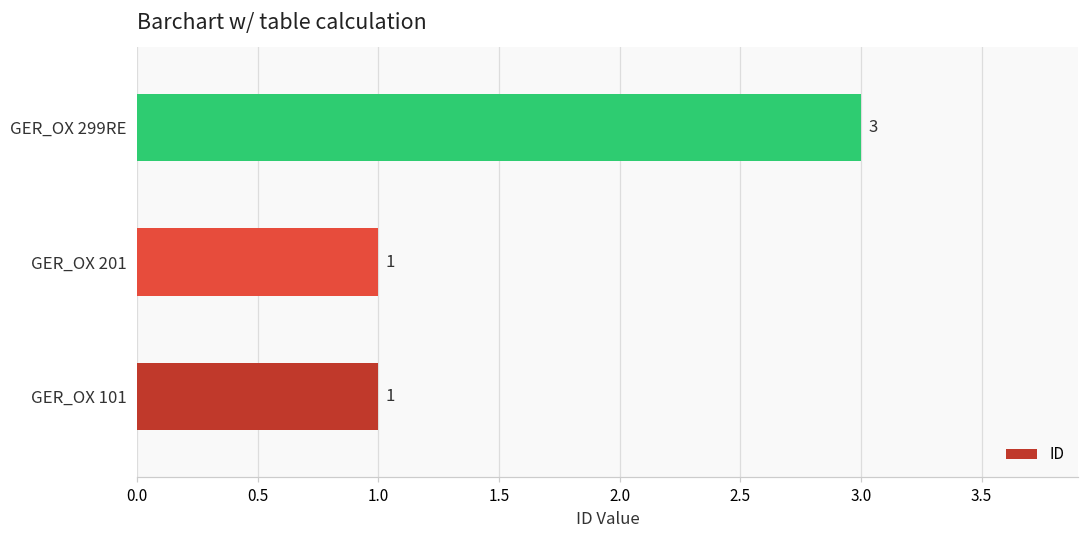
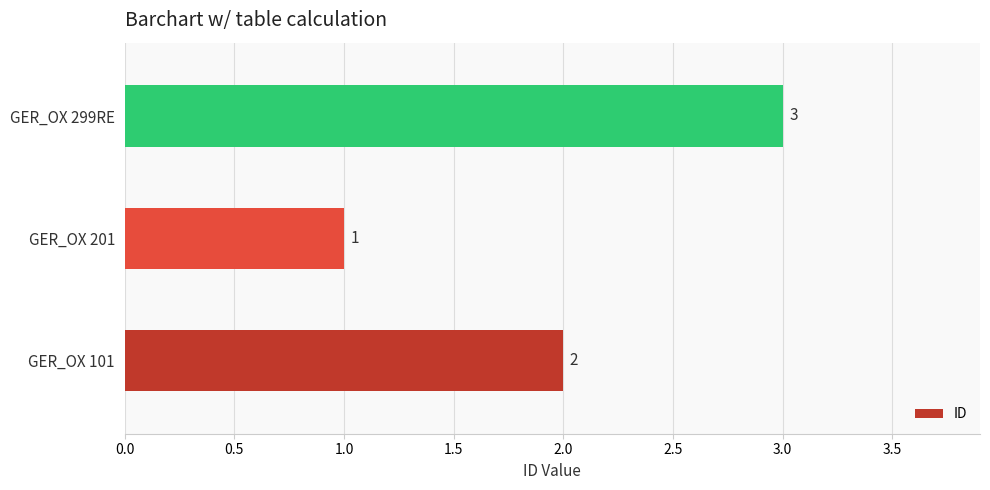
GER_OX 101: 1 -> 2
